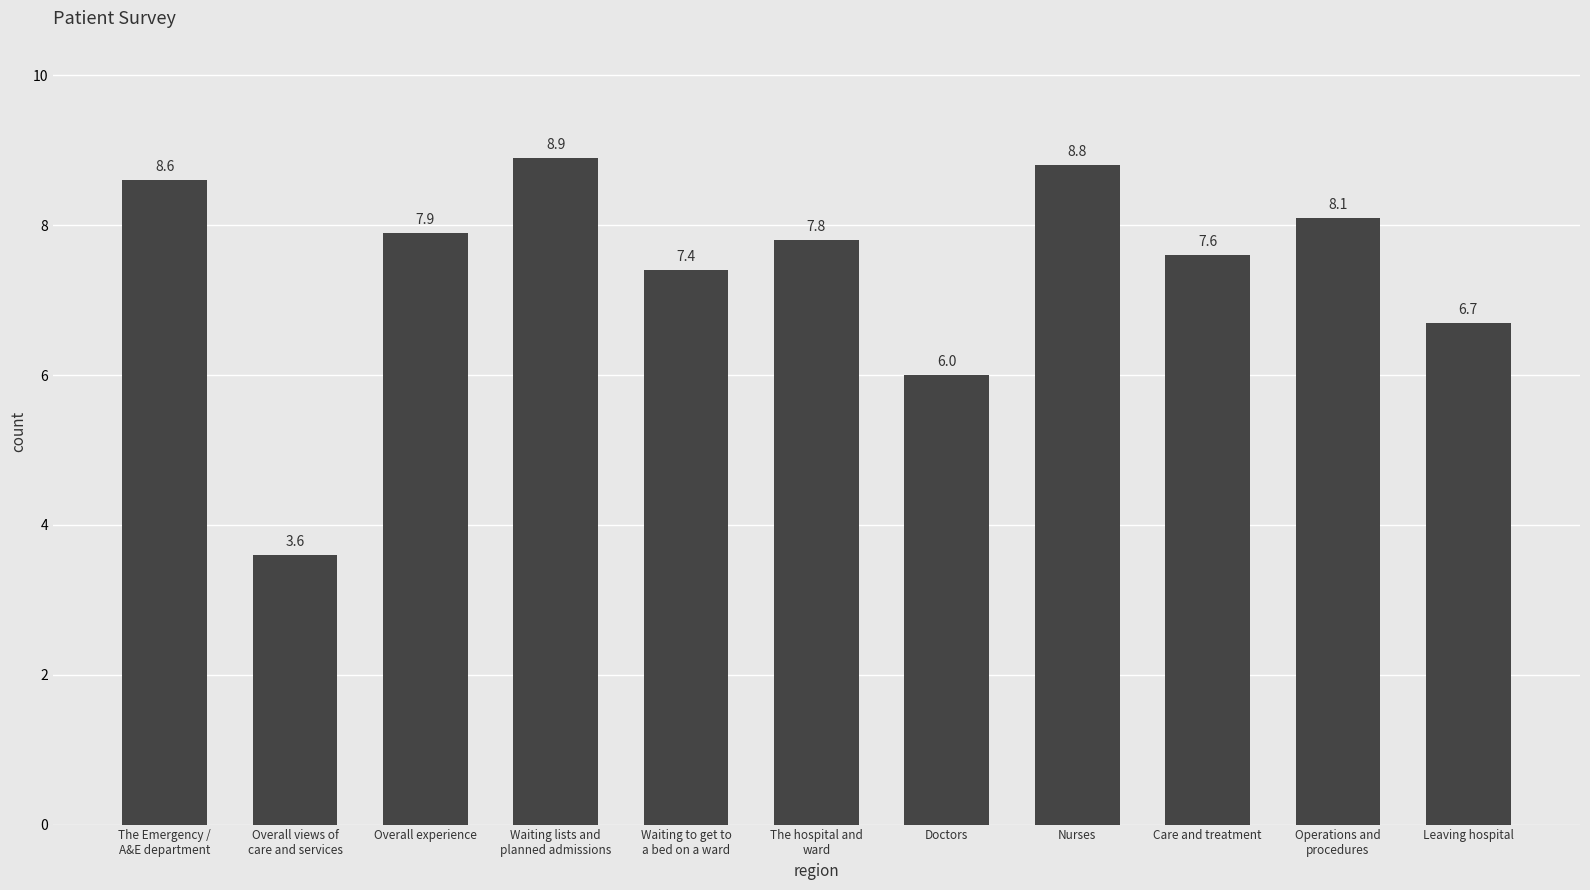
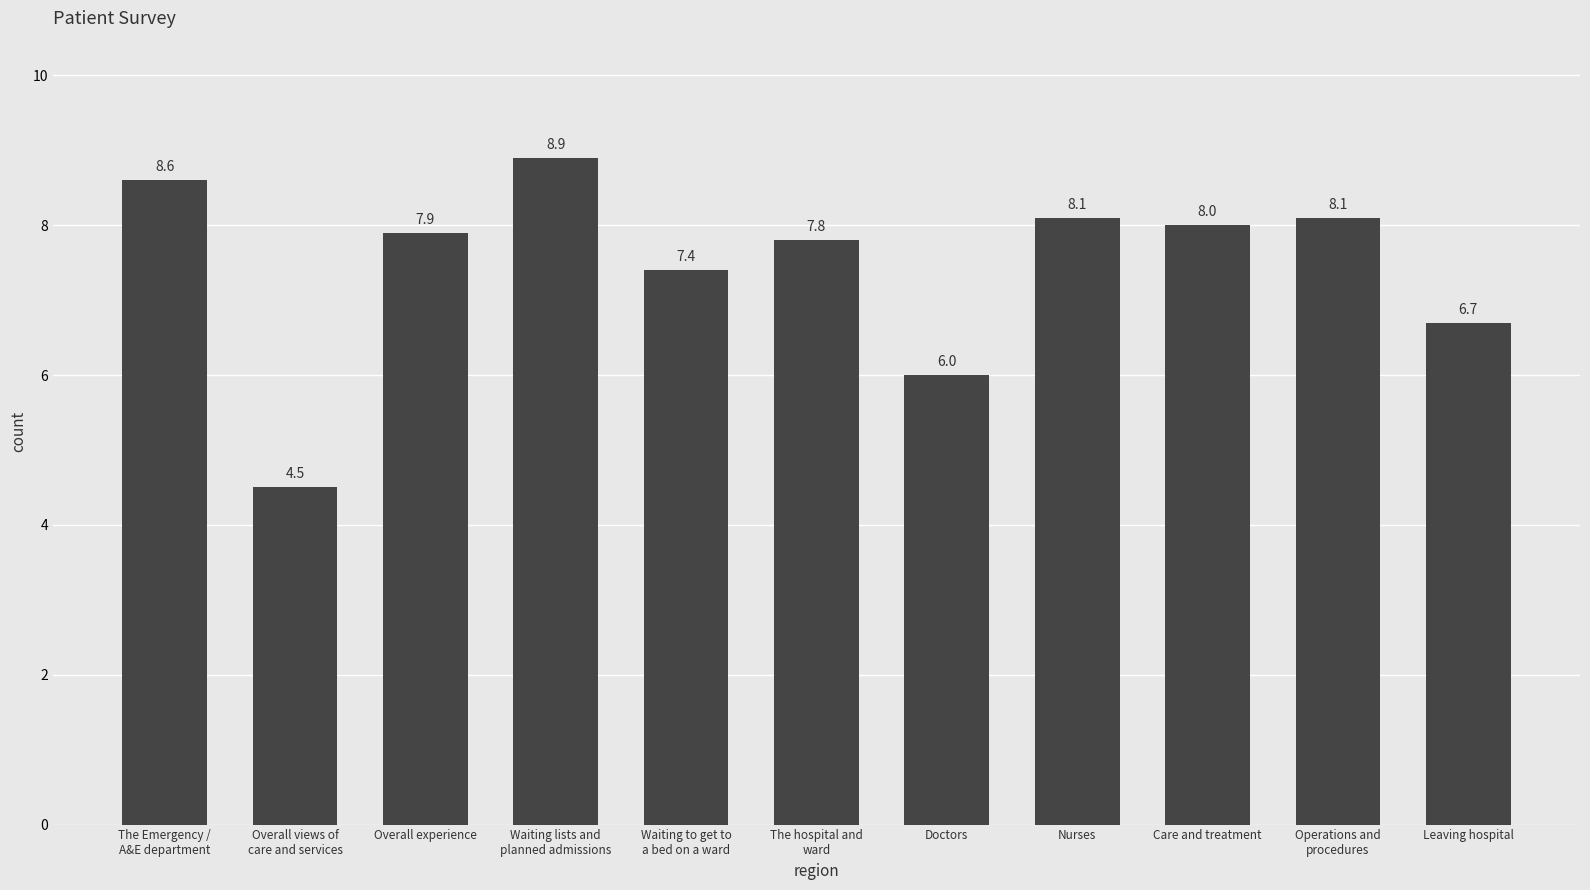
Overall views of care and services: 3.6 -> 4.5
Nurses: 8.8 -> 8.1
Care and treatment: 7.6 -> 8.0
